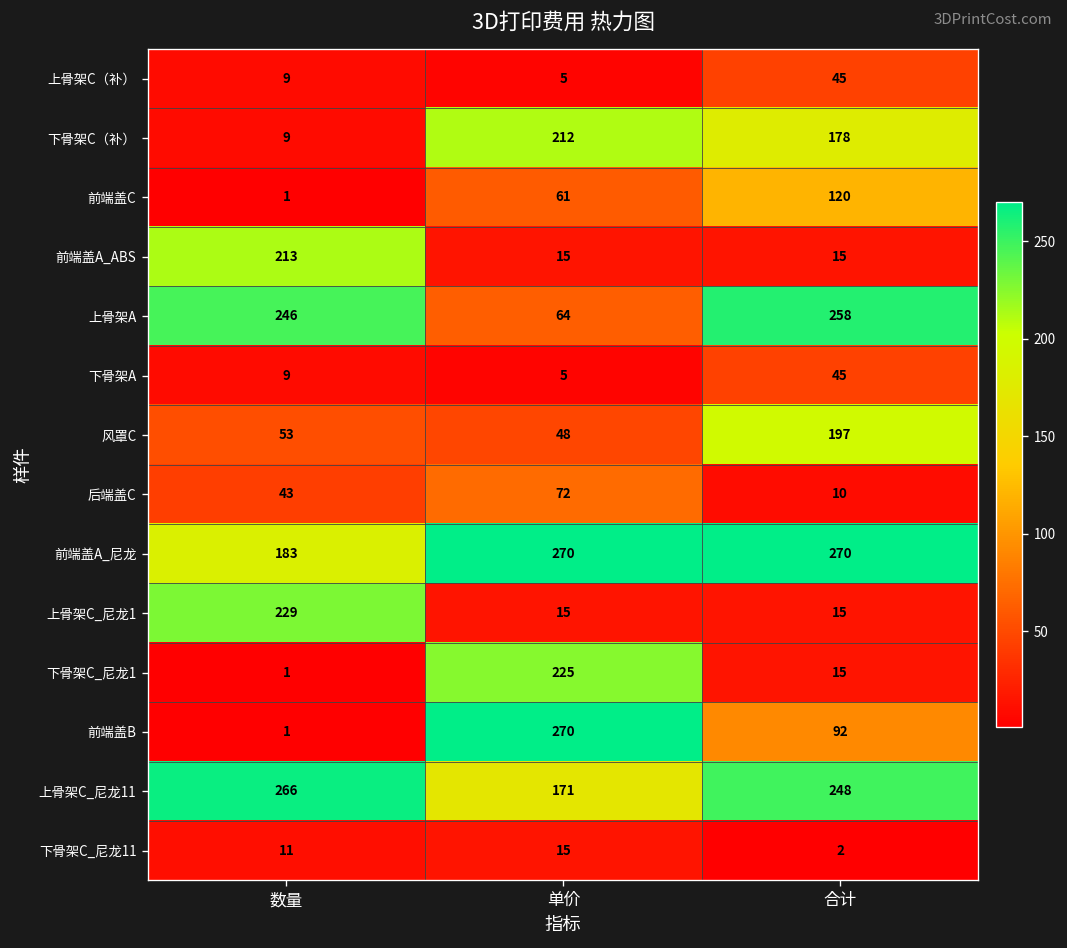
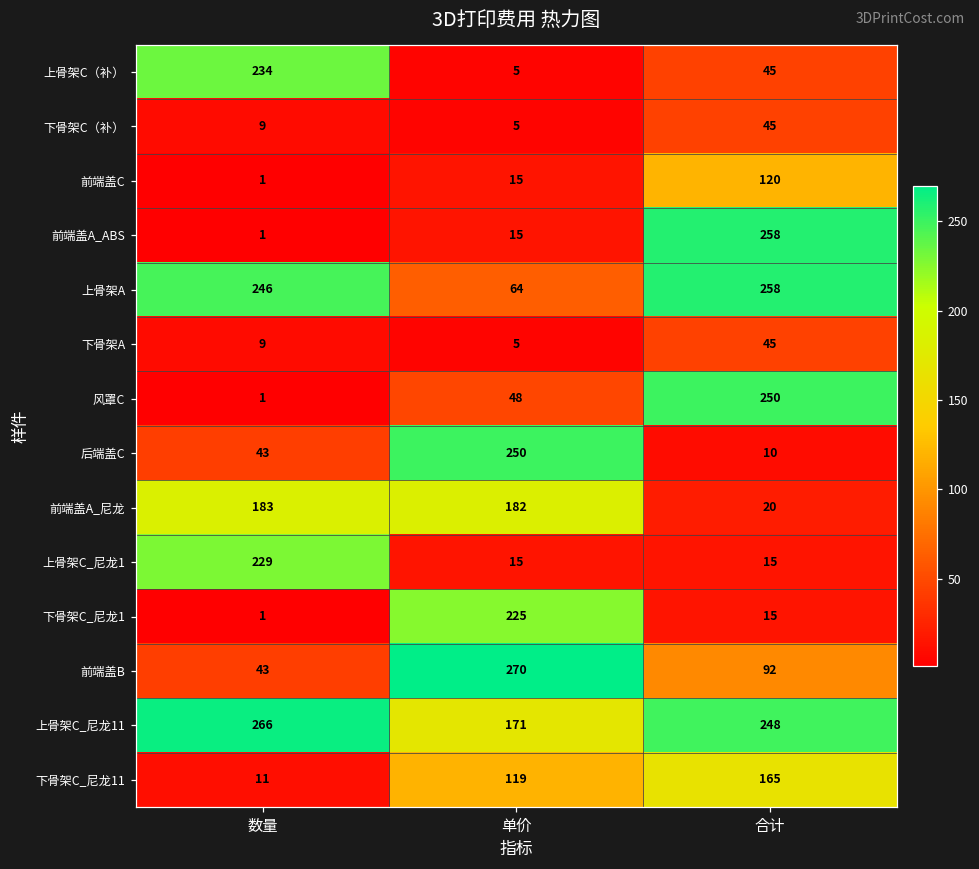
上骨架C（补）, 数量: 9 -> 234
下骨架C（补）, 单价: 212 -> 5
下骨架C（补）, 合计: 178 -> 45
前端盖C, 单价: 61 -> 15
前端盖A_ABS, 数量: 213 -> 1
前端盖A_ABS, 合计: 15 -> 258
风罩C, 数量: 53 -> 1
风罩C, 合计: 197 -> 250
后端盖C, 单价: 72 -> 250
前端盖A_尼龙, 单价: 270 -> 182
前端盖A_尼龙, 合计: 270 -> 20
前端盖B, 数量: 1 -> 43
下骨架C_尼龙11, 单价: 15 -> 119
下骨架C_尼龙11, 合计: 2 -> 165
